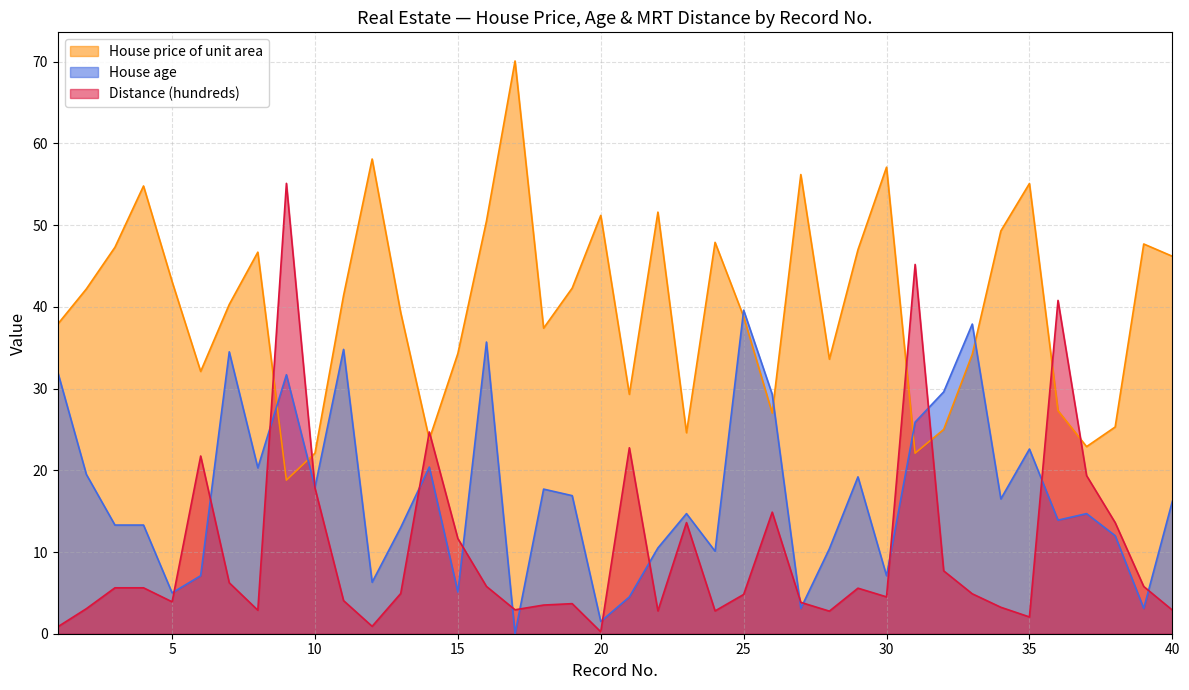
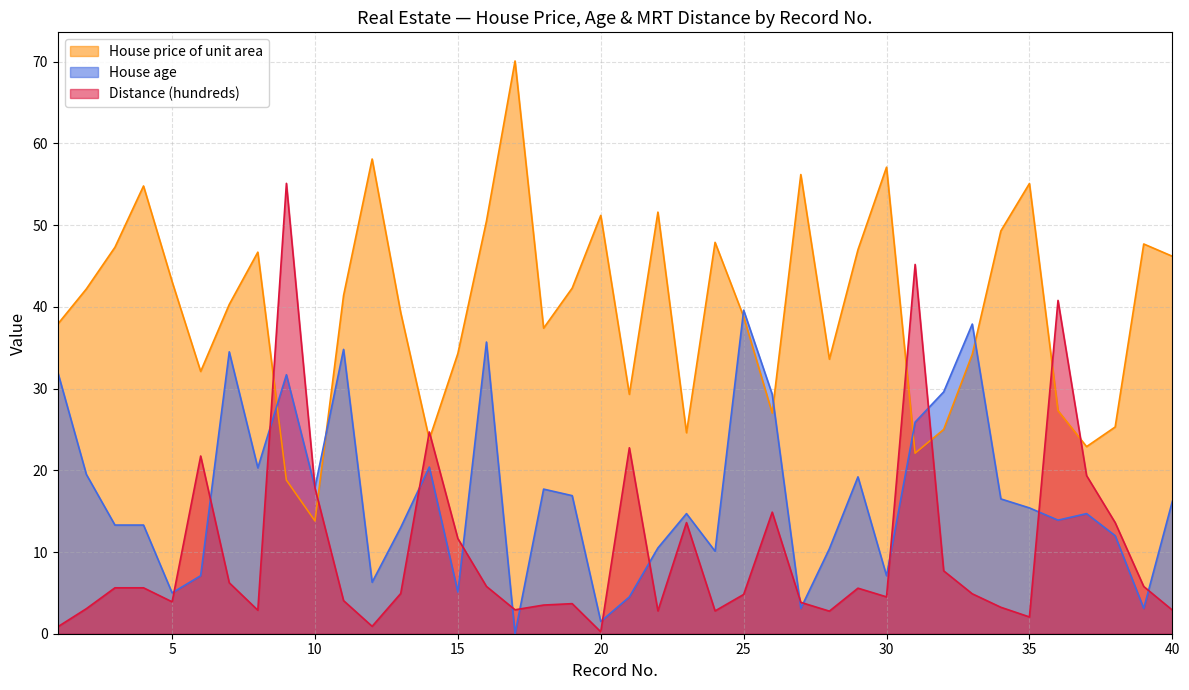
House price of unit area, 10: 22 -> 14
House age, 35: 23 -> 15
